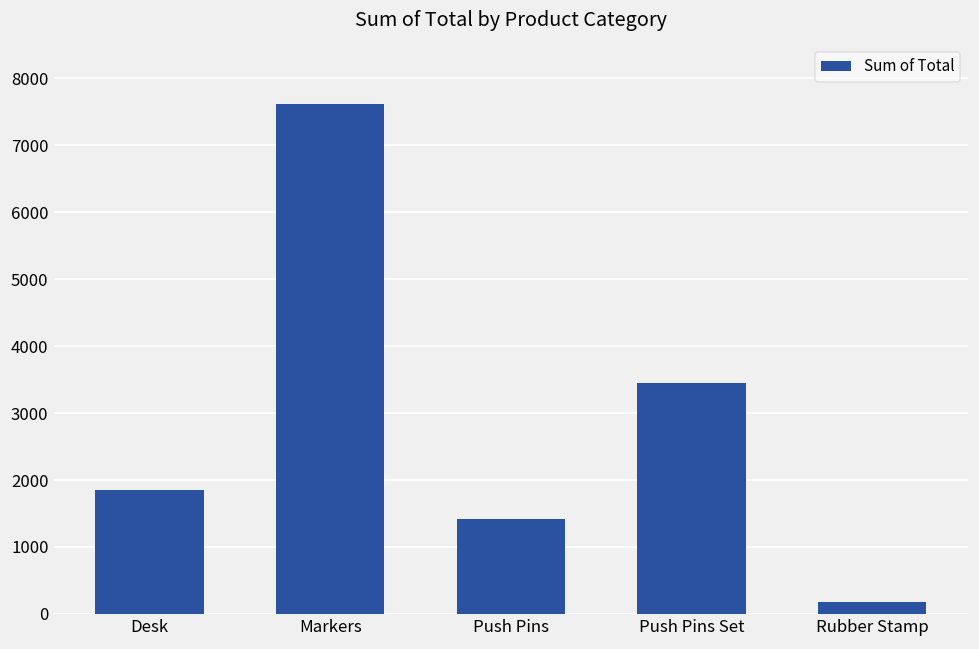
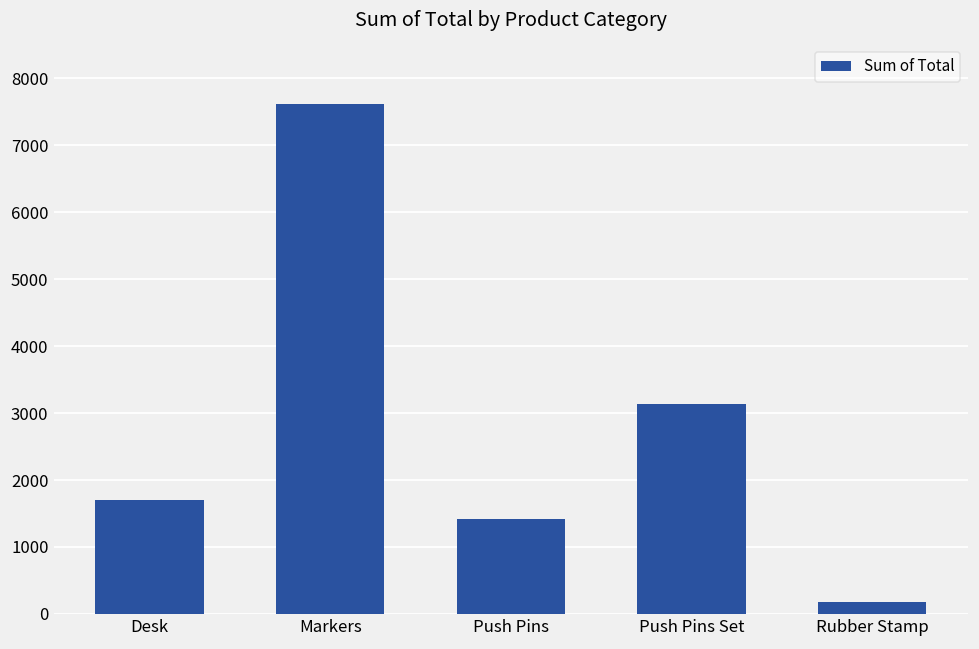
Desk: 1800 -> 1700
Push Pins Set: 3400 -> 3100
